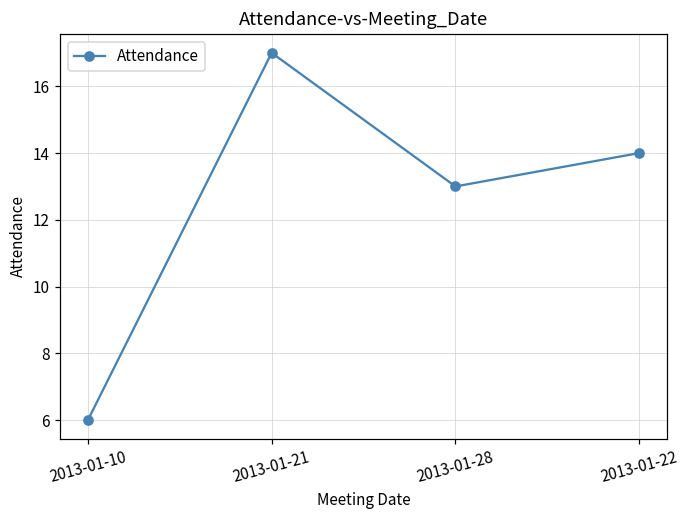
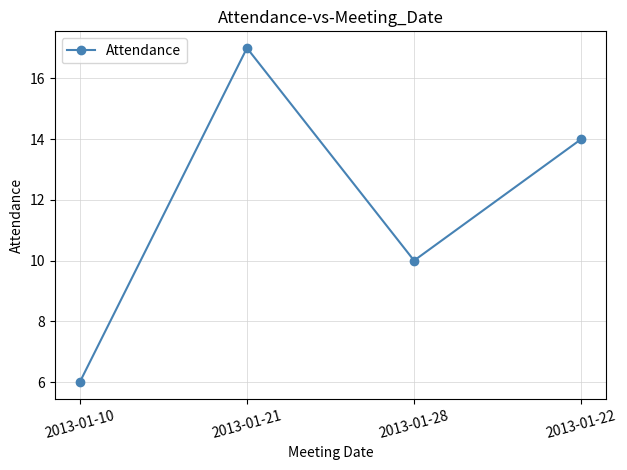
2013-01-28: 13 -> 10
